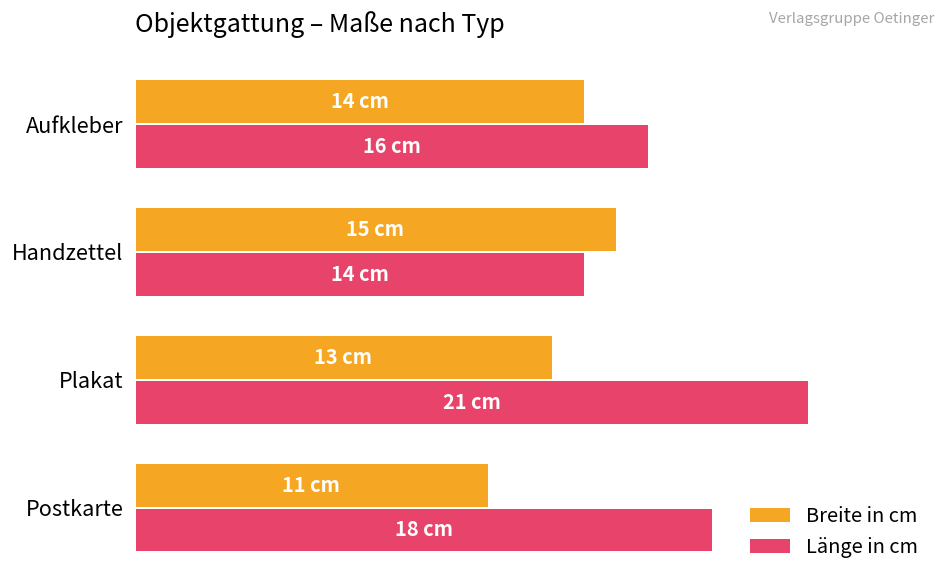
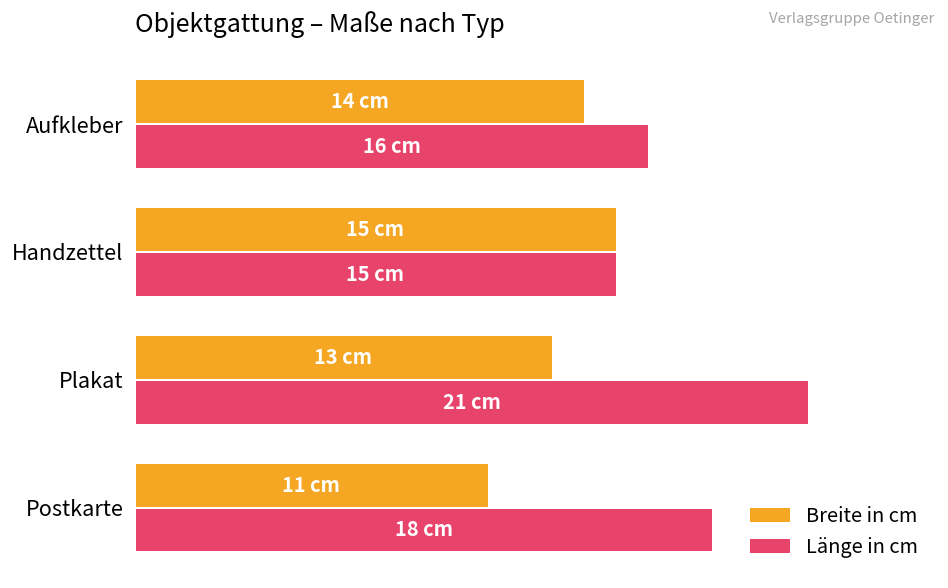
Länge in cm, Handzettel: 14 -> 15
